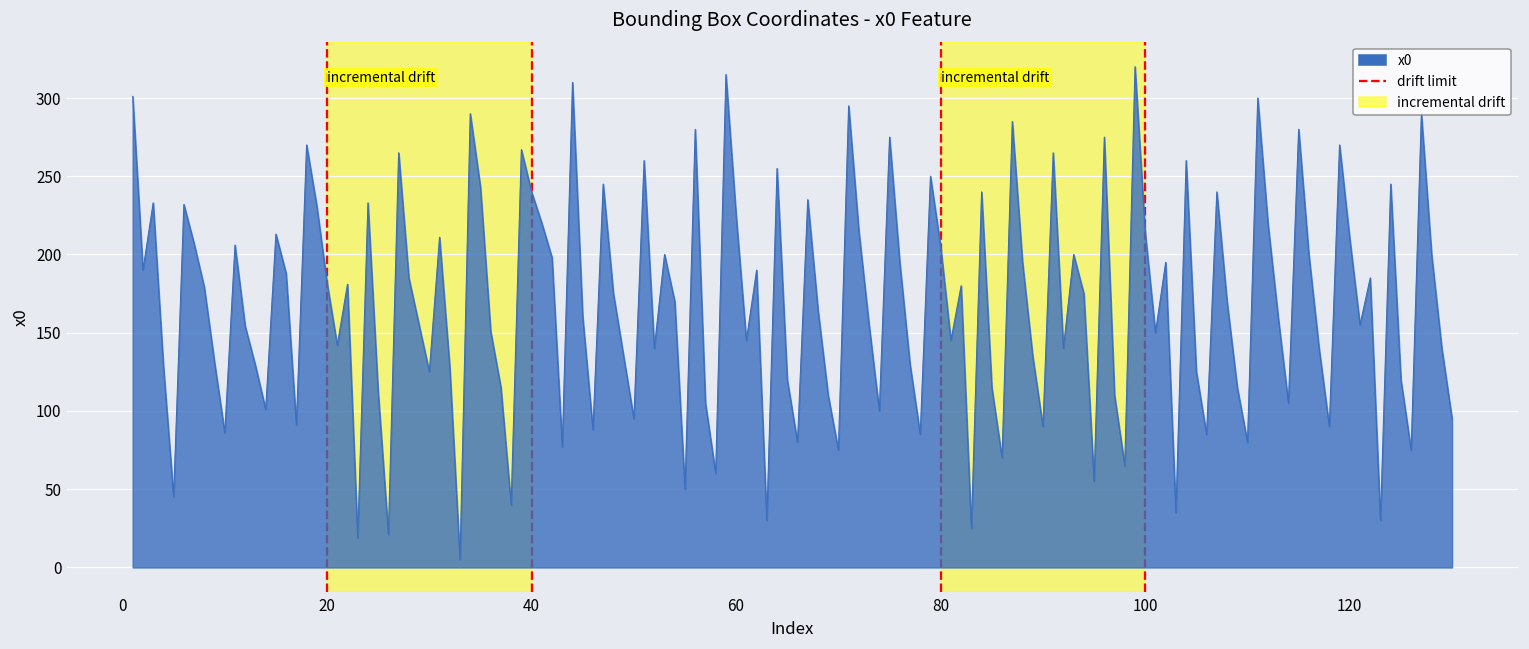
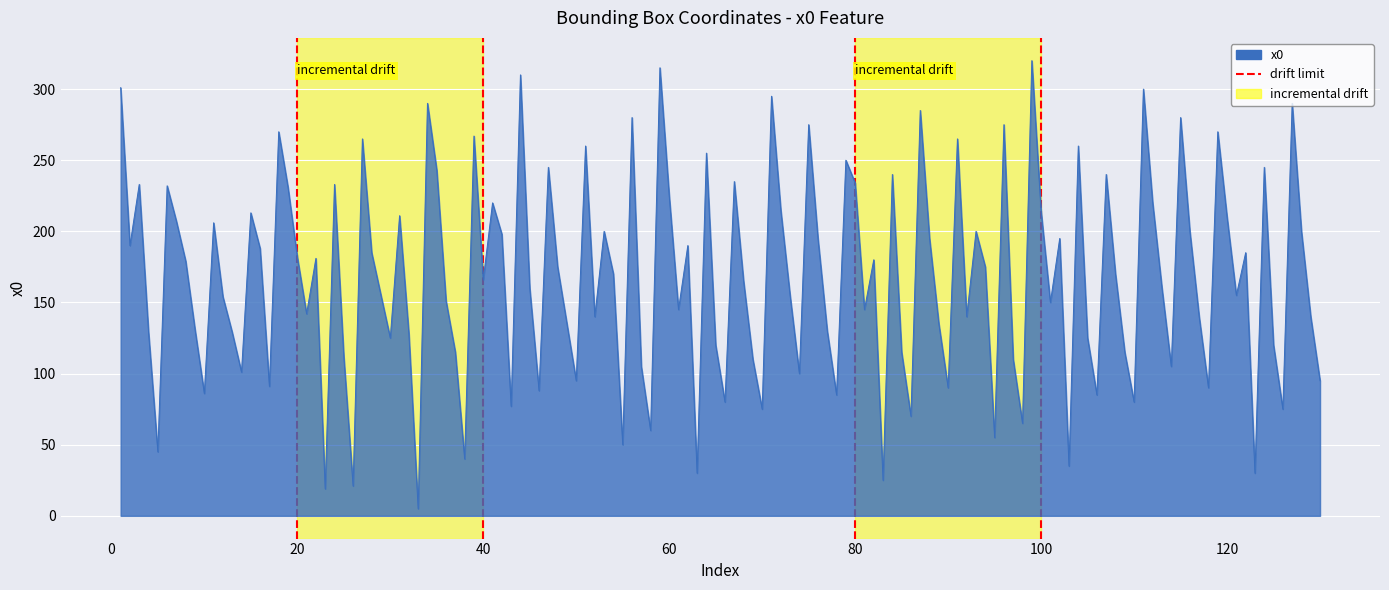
40: 240 -> 166
80: 205 -> 234
